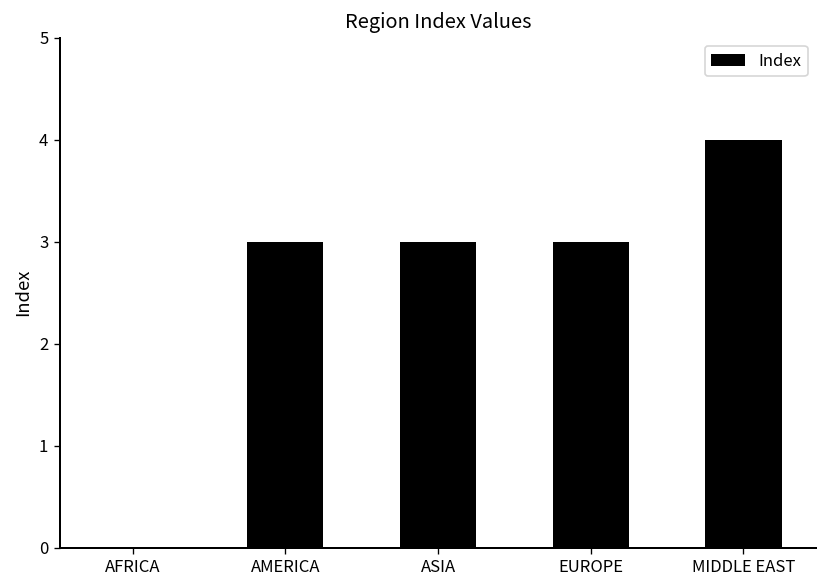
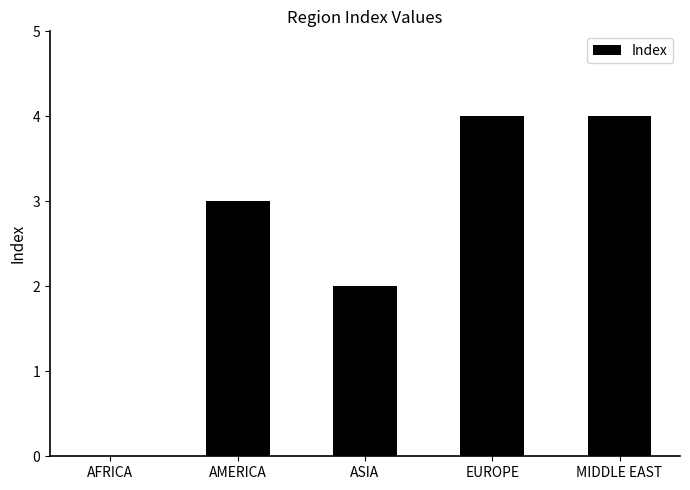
ASIA: 3 -> 2
EUROPE: 3 -> 4
